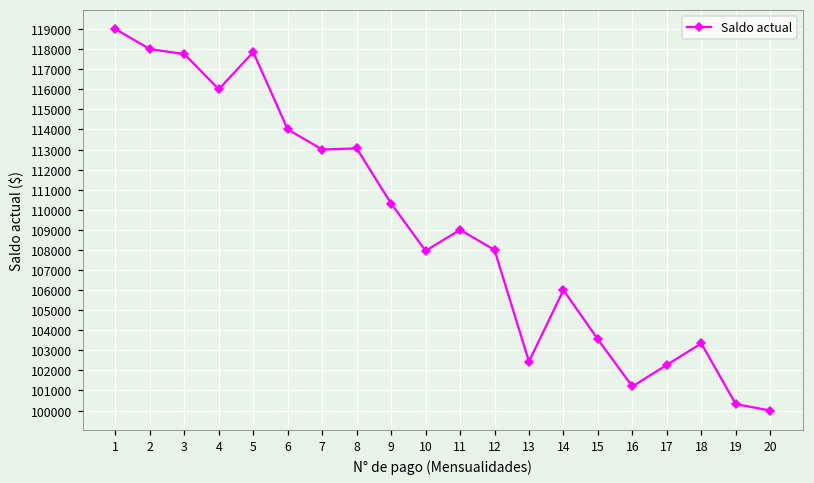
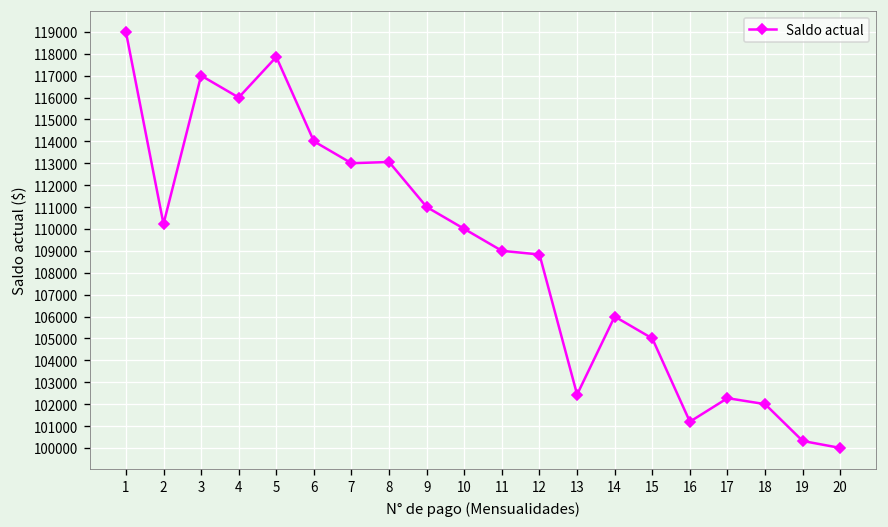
2: 118000 -> 110200
3: 117800 -> 117000
9: 110300 -> 111000
10: 108000 -> 110000
12: 108000 -> 108800
15: 103500 -> 105000
18: 103300 -> 102000
